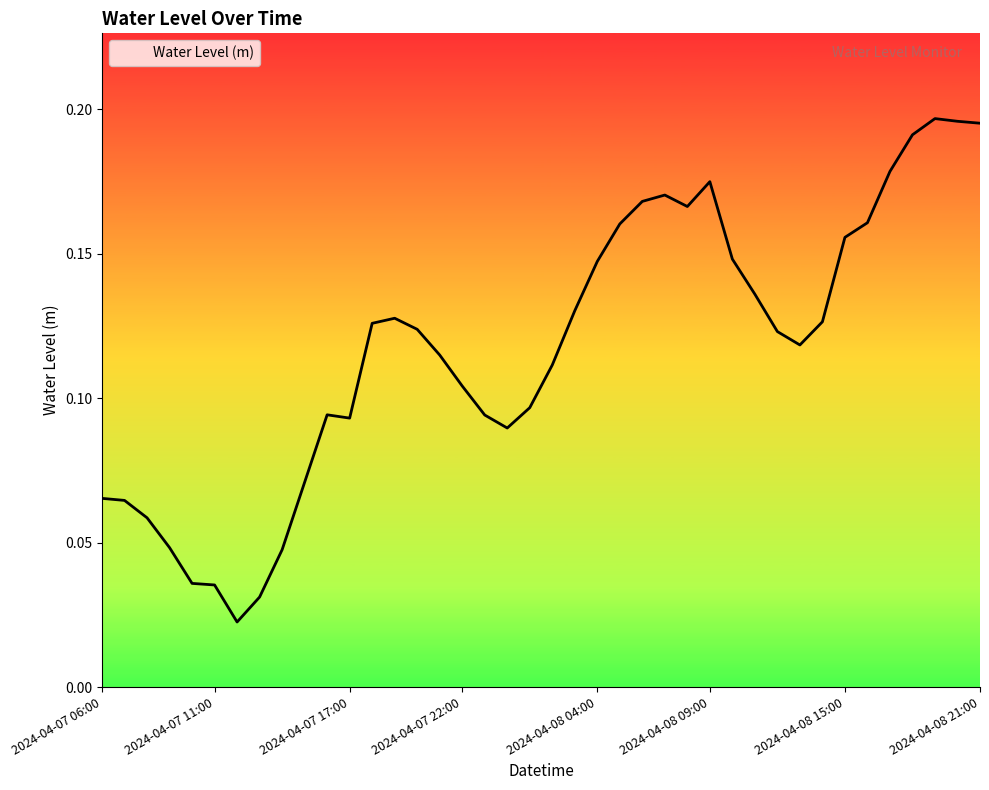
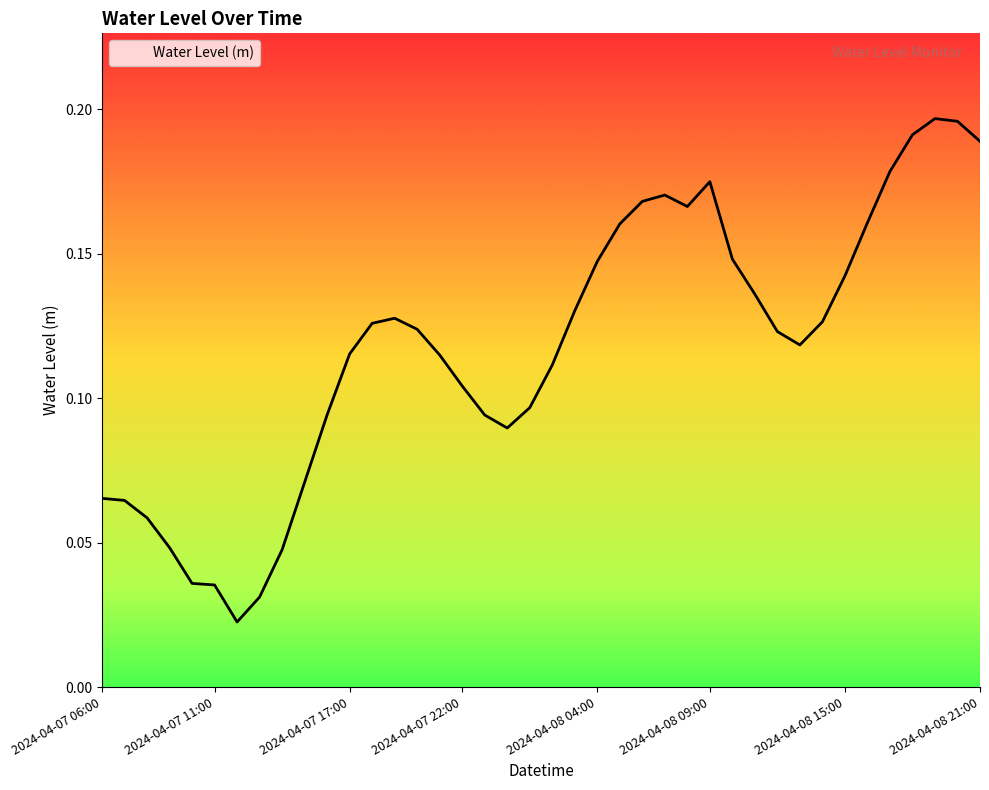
2024-04-07 17:00: 0.093 -> 0.115
2024-04-08 15:00: 0.156 -> 0.142
2024-04-08 21:00: 0.195 -> 0.189
